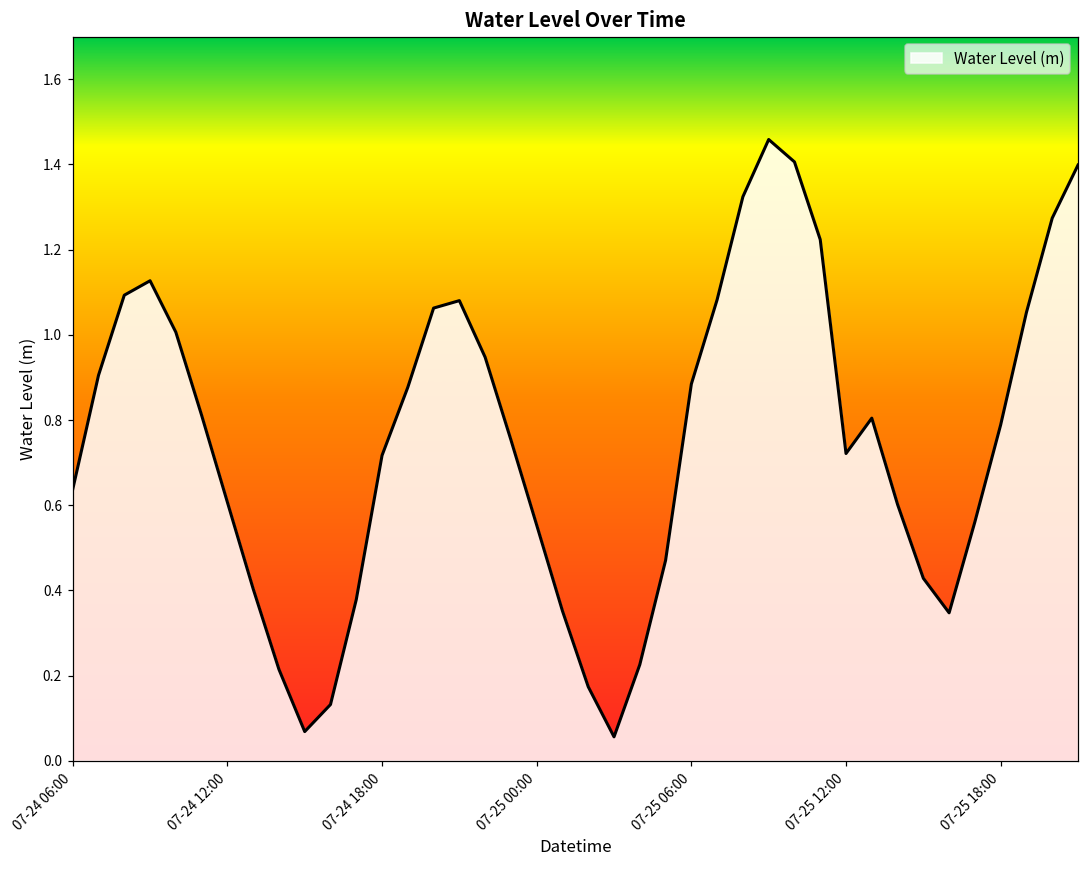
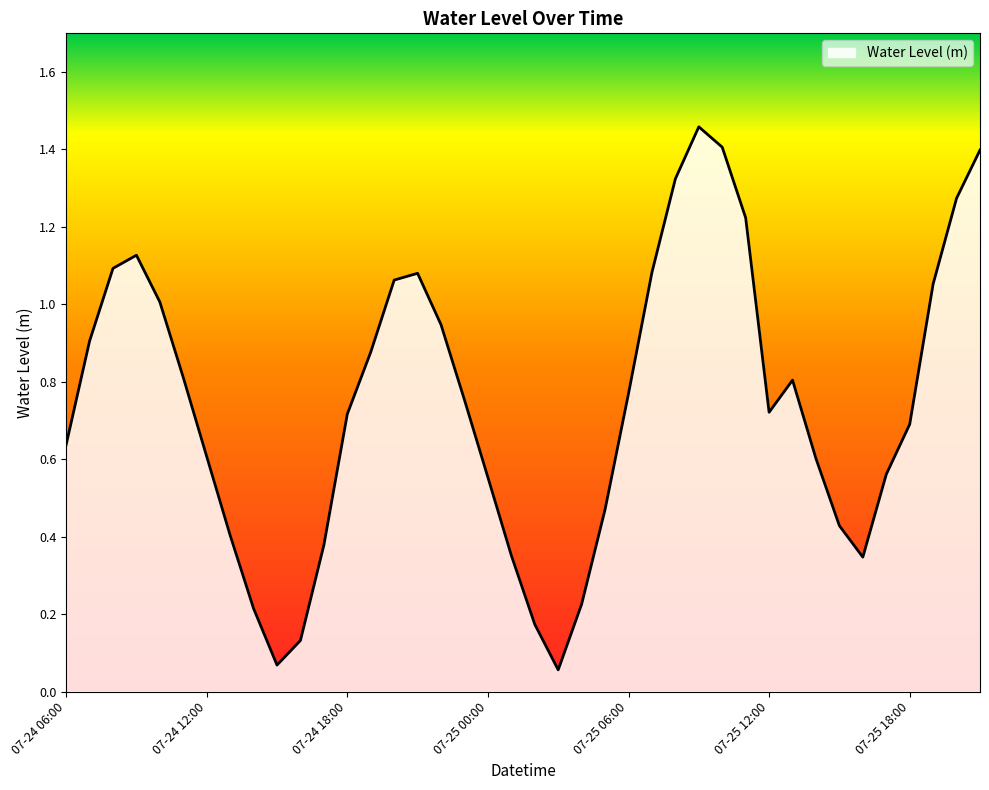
07-25 06:00: 0.88 -> 0.77
07-25 18:00: 0.79 -> 0.69
